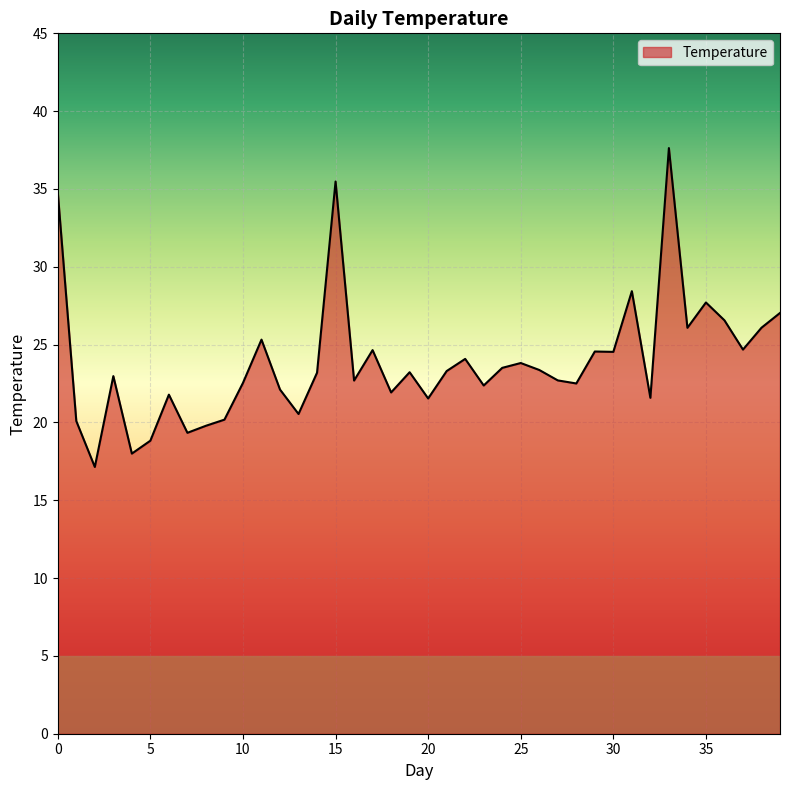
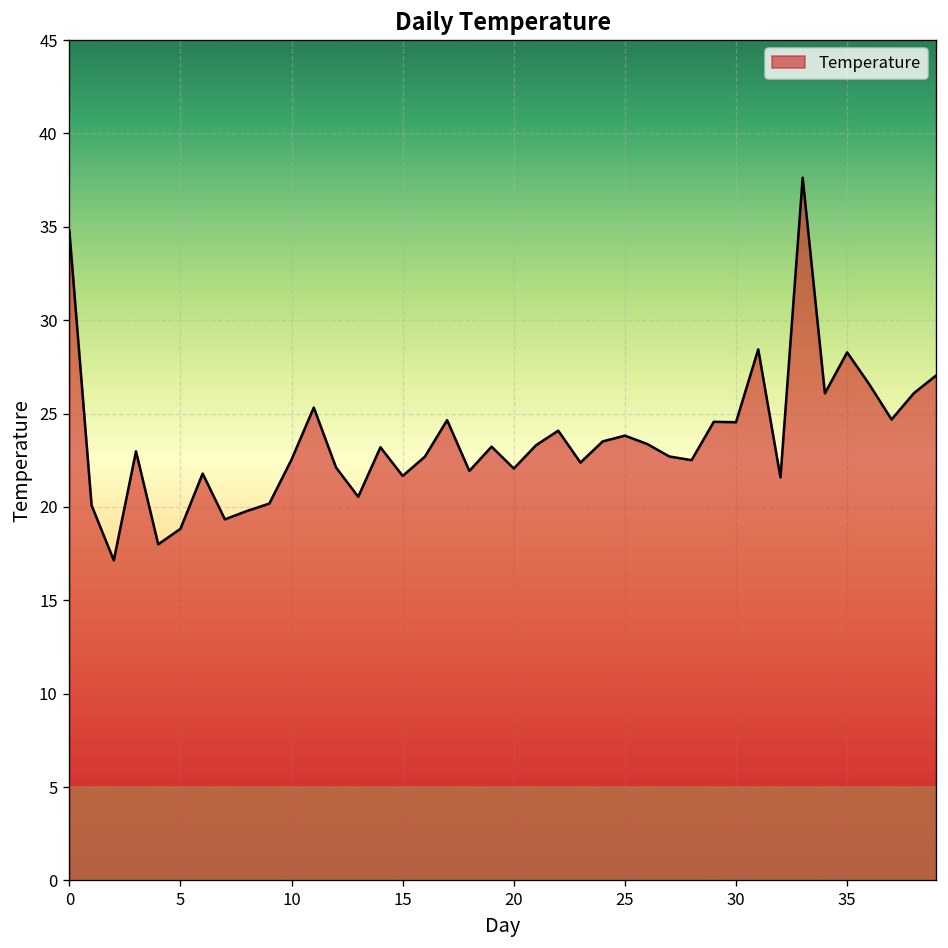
15: 35.5 -> 21.7
20: 21.5 -> 22.1
35: 27.7 -> 28.3
